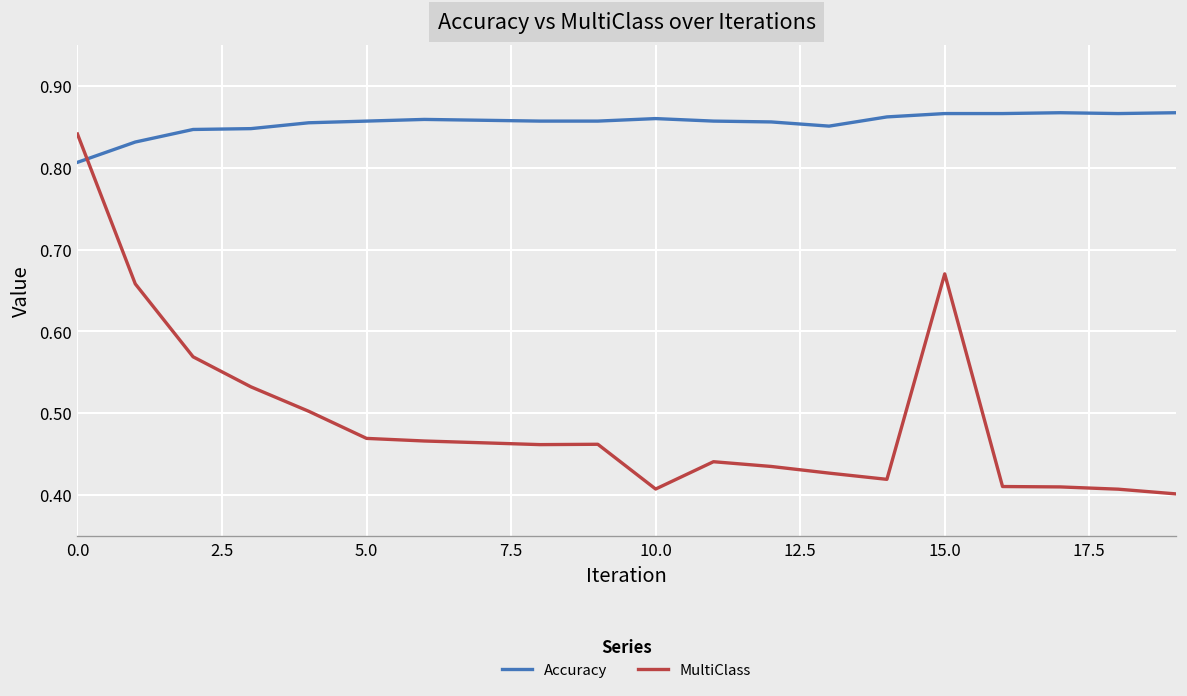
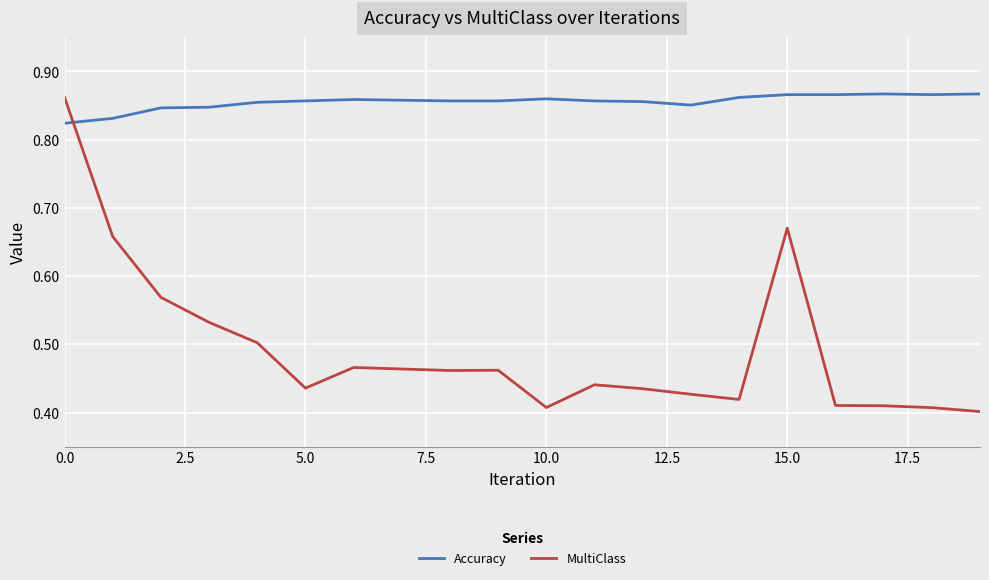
Accuracy, 0.0: 0.81 -> 0.82
MultiClass, 0.0: 0.84 -> 0.86
MultiClass, 5.0: 0.47 -> 0.44
